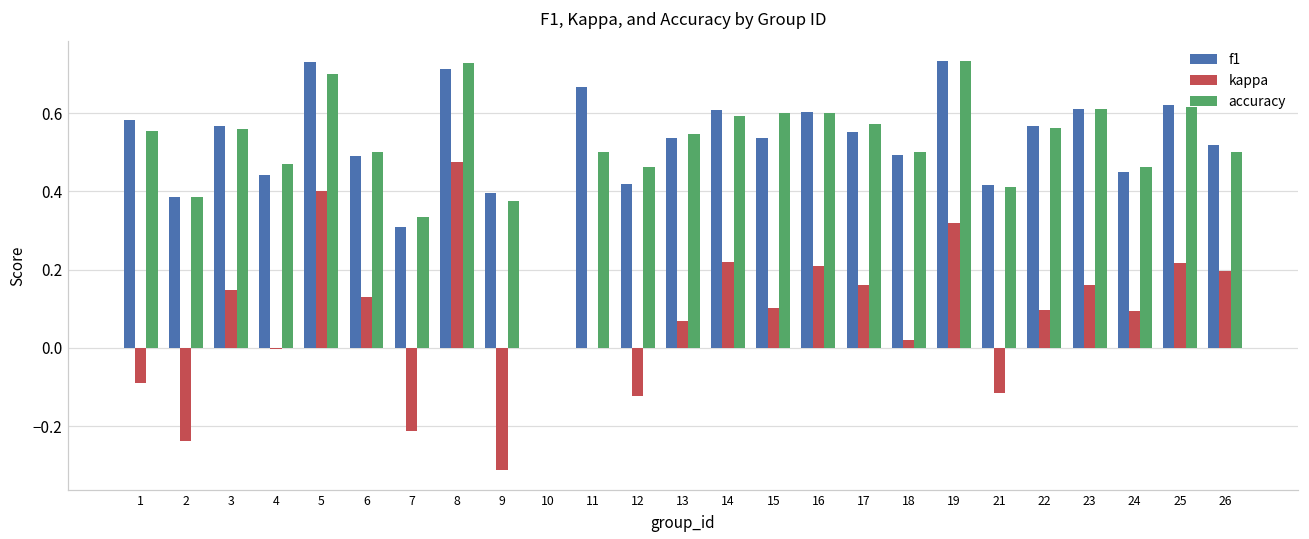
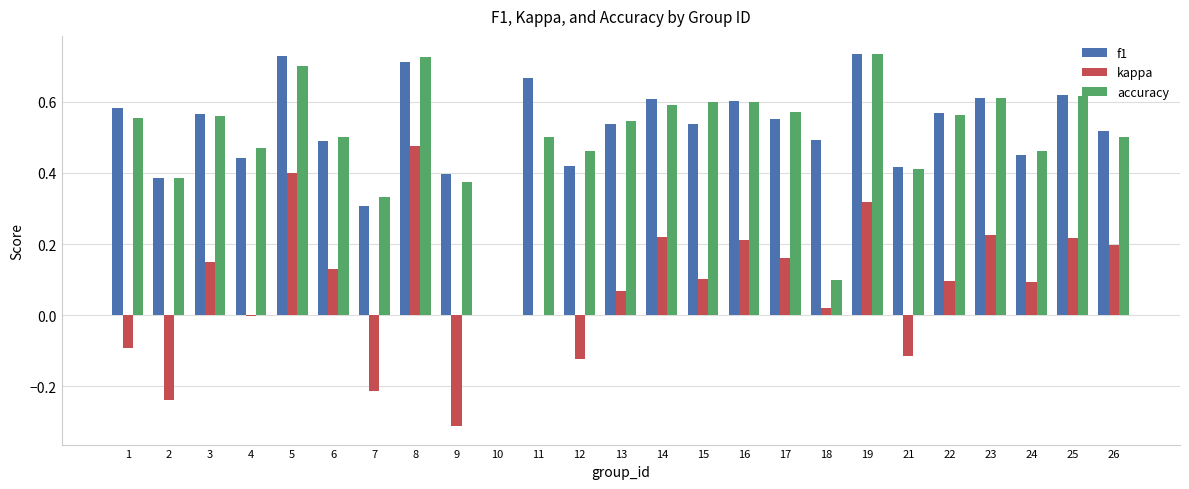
accuracy, 18: 0.5 -> 0.1
kappa, 23: 0.16 -> 0.22
